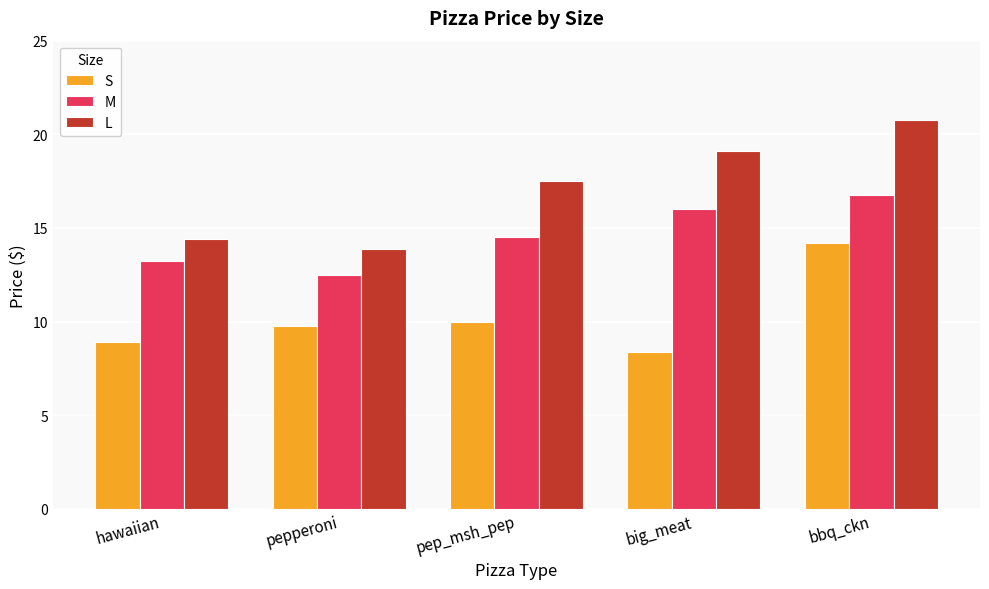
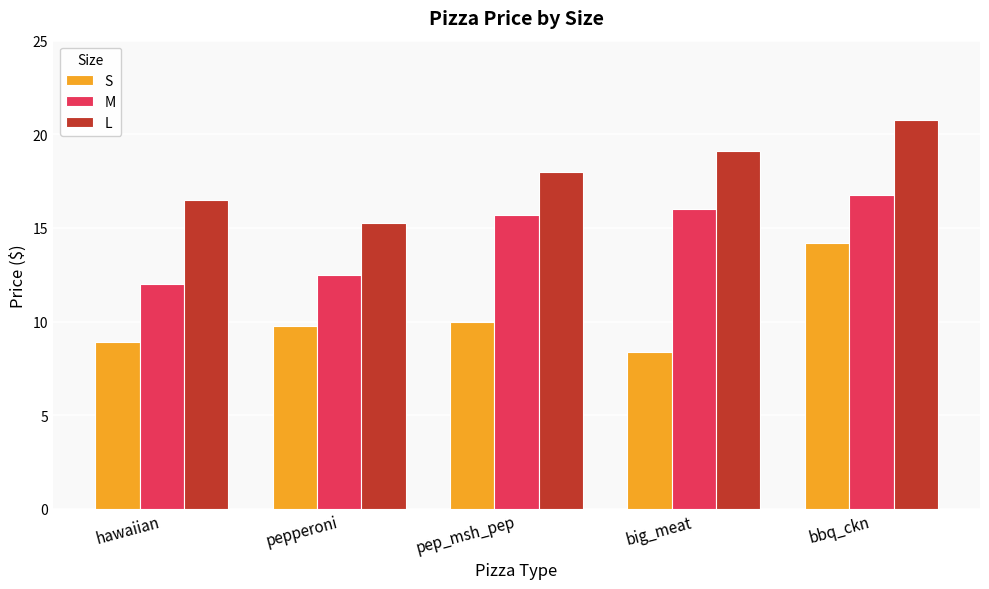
M, hawaiian: 13.3 -> 12.0
L, hawaiian: 14.4 -> 16.5
L, pepperoni: 13.9 -> 15.3
M, pep_msh_pep: 14.5 -> 15.7
L, pep_msh_pep: 17.5 -> 18.0
